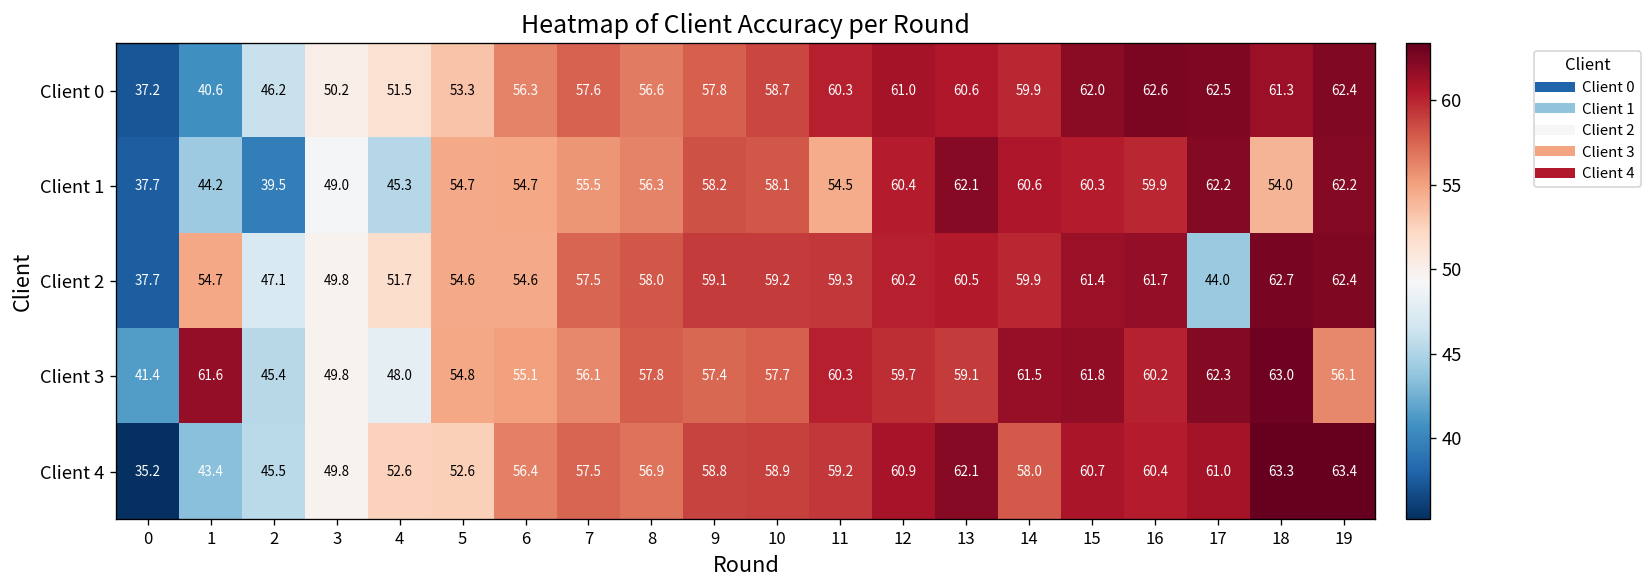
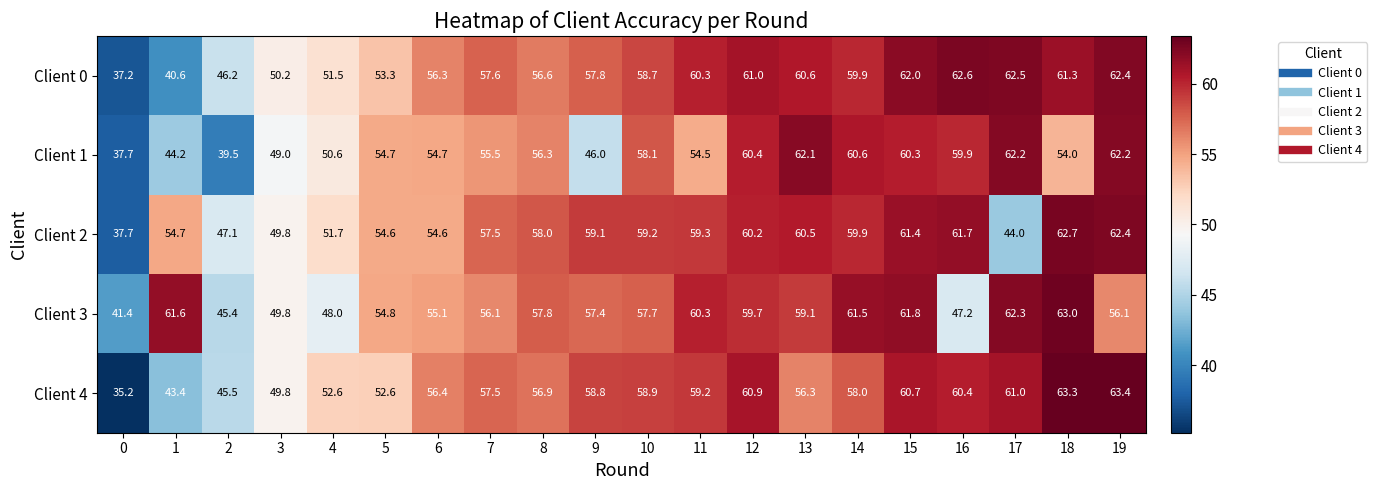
Client 1, 4: 45.3 -> 50.6
Client 1, 9: 58.2 -> 46.0
Client 3, 16: 60.2 -> 47.2
Client 4, 13: 62.1 -> 56.3
